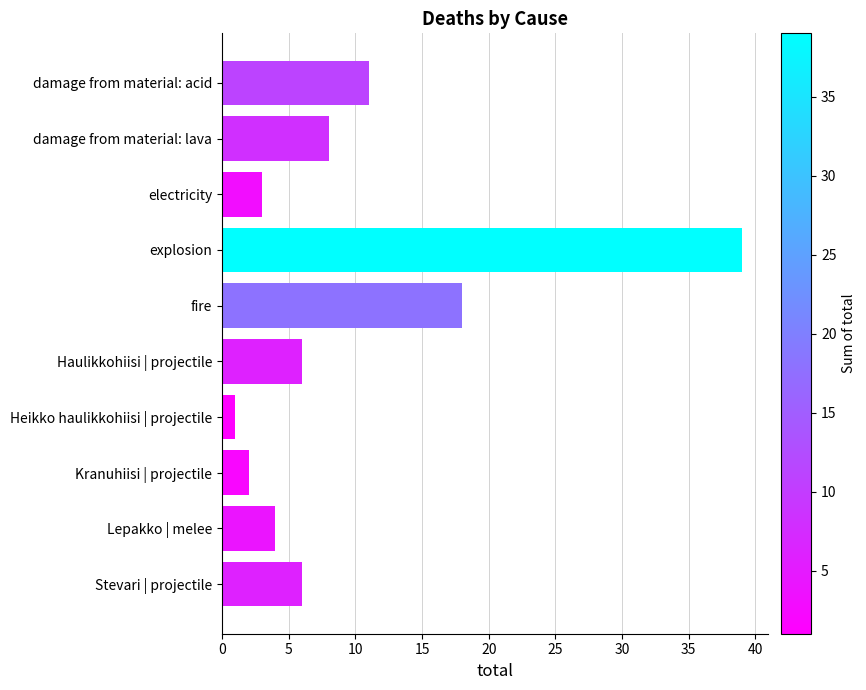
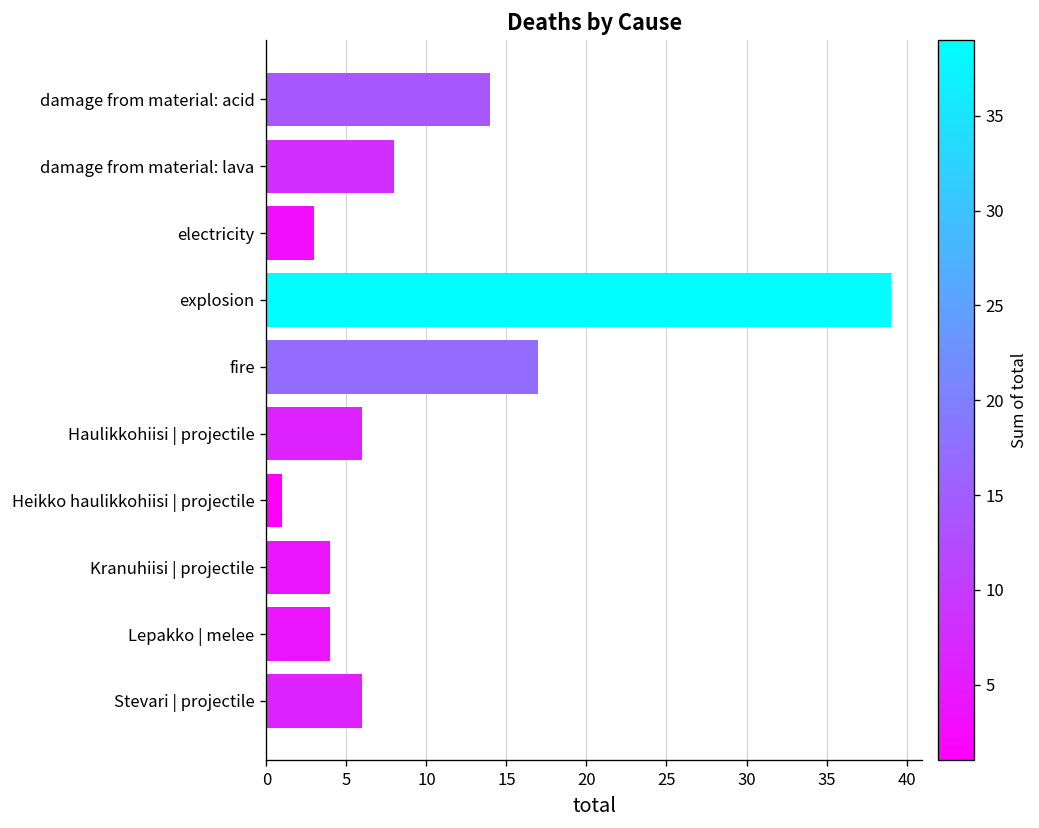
damage from material: acid: 11 -> 14
fire: 18 -> 17
Kranuhiisi | projectile: 2 -> 4
